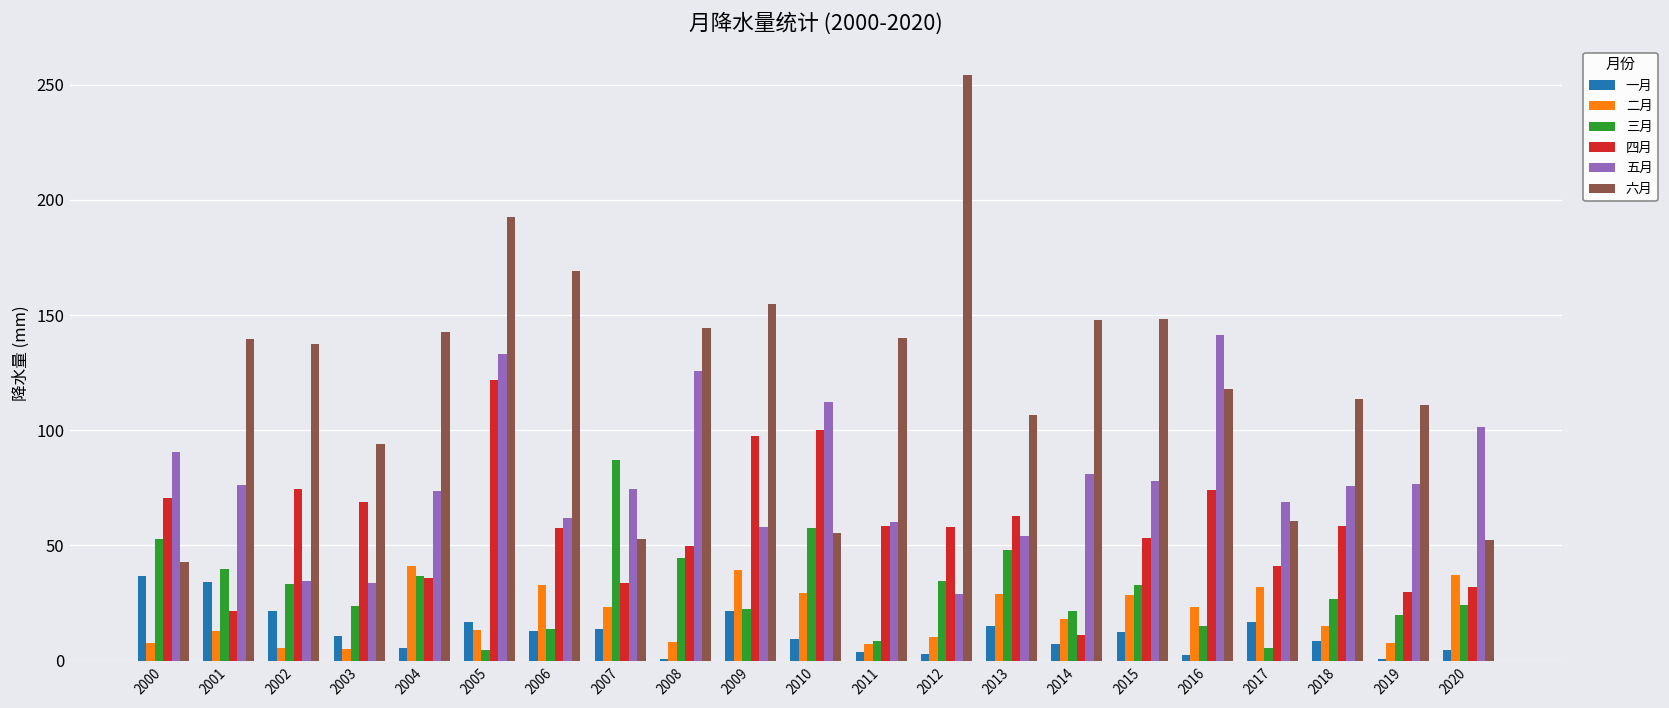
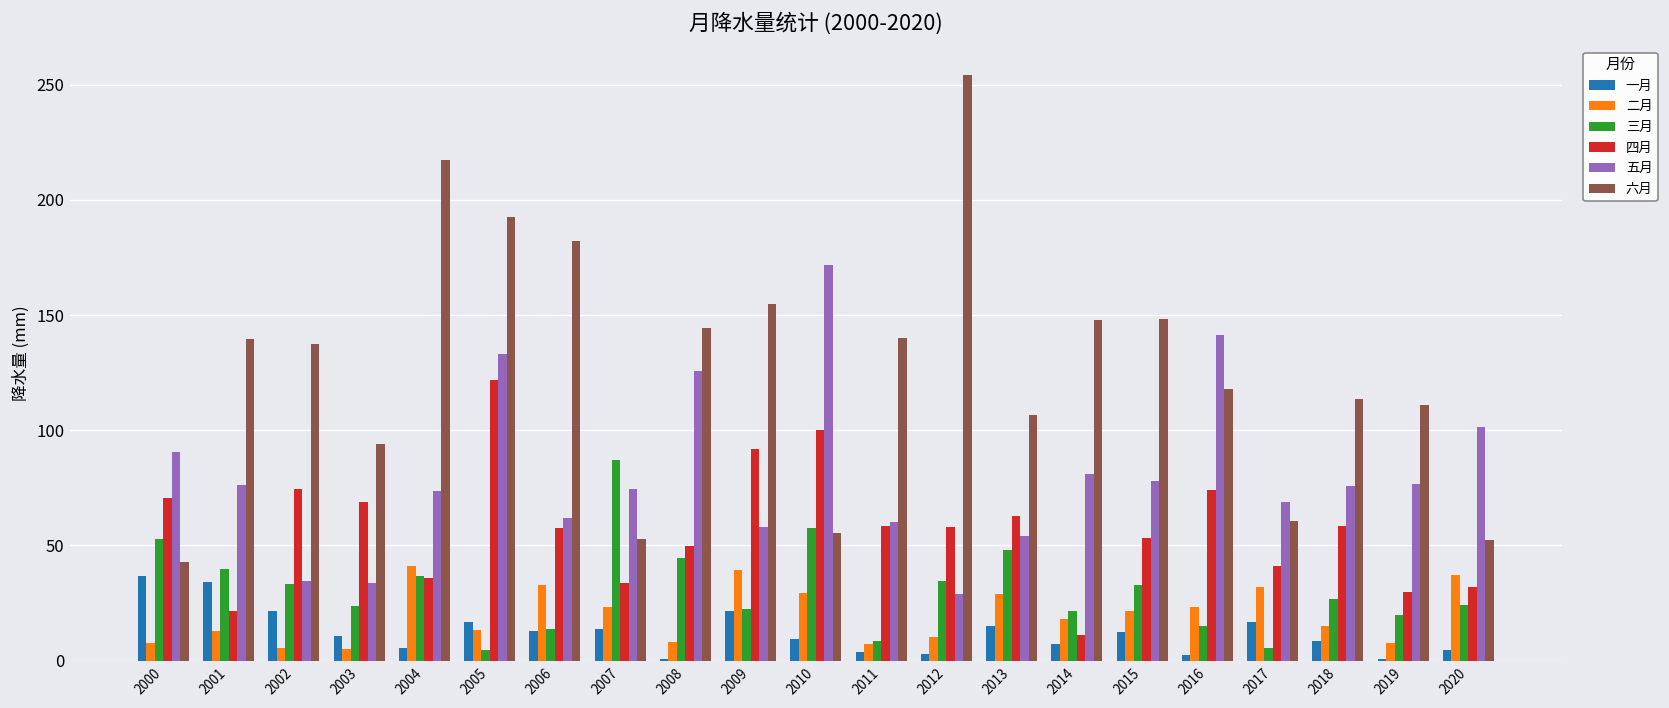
六月, 2004: 143 -> 217
六月, 2006: 169 -> 182
四月, 2009: 98 -> 92
五月, 2010: 112 -> 172
二月, 2015: 29 -> 22
